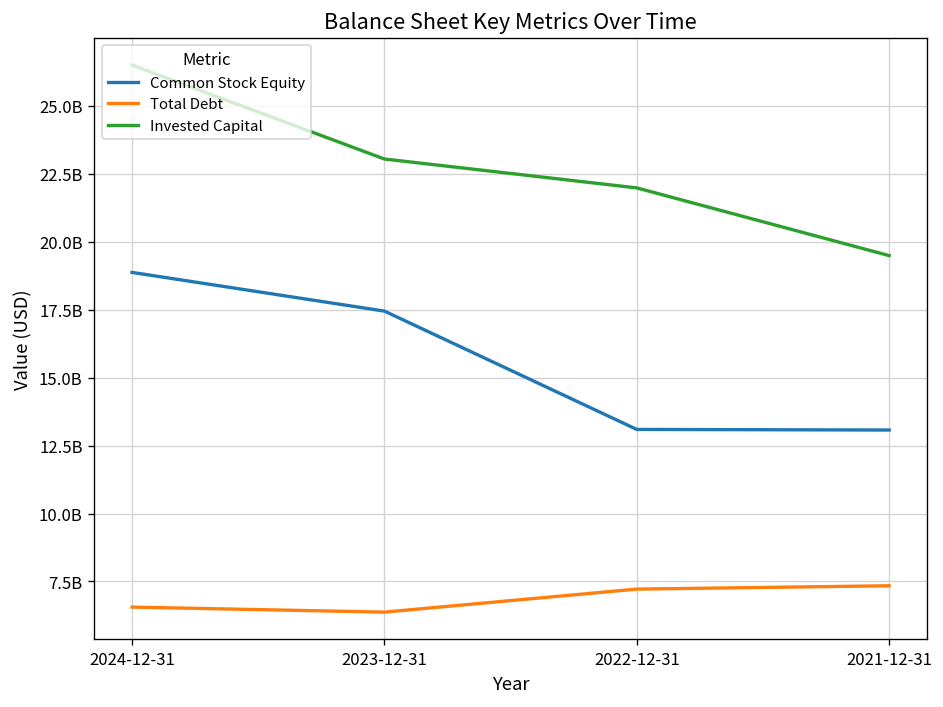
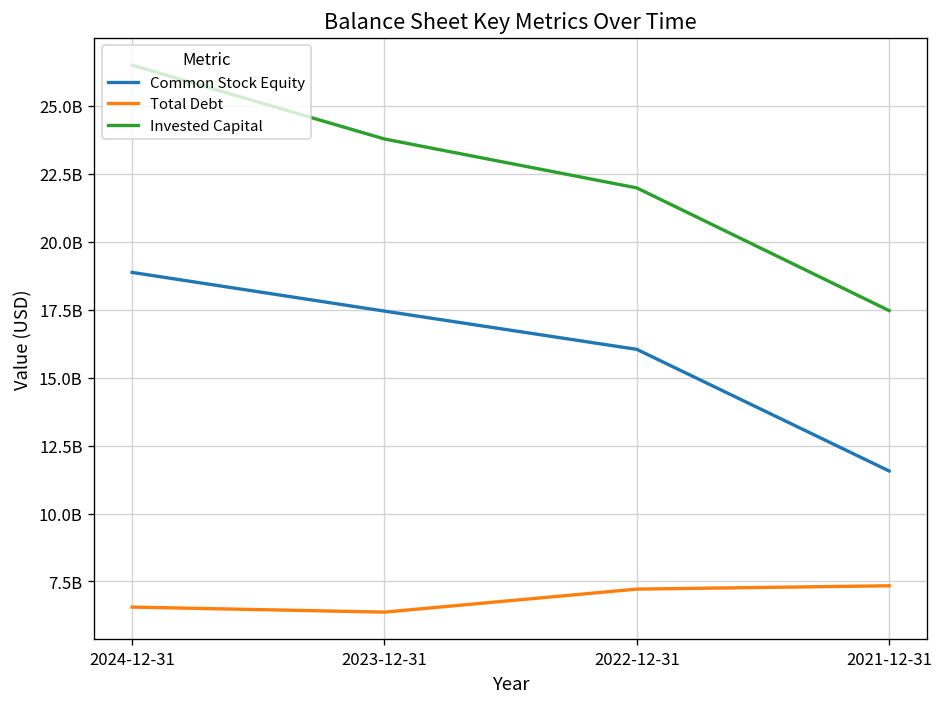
Invested Capital, 2023-12-31: 23000000000 -> 23800000000
Common Stock Equity, 2022-12-31: 13100000000 -> 16000000000
Common Stock Equity, 2021-12-31: 13100000000 -> 11600000000
Invested Capital, 2021-12-31: 19500000000 -> 17500000000
